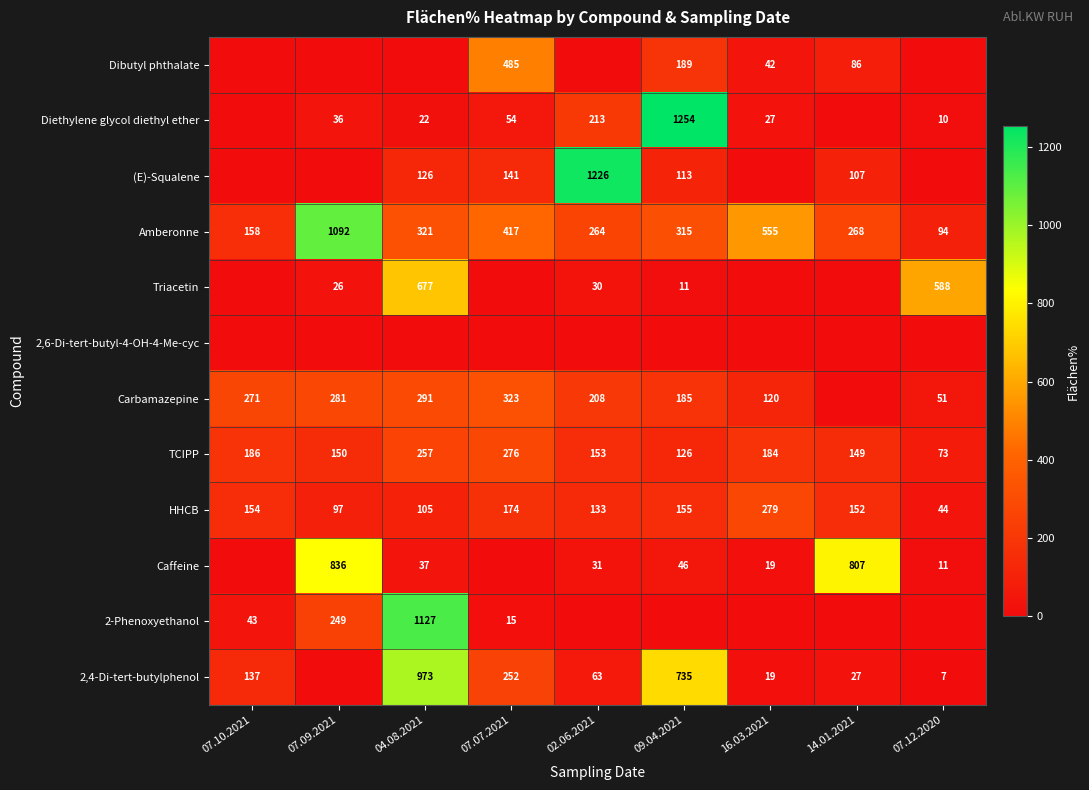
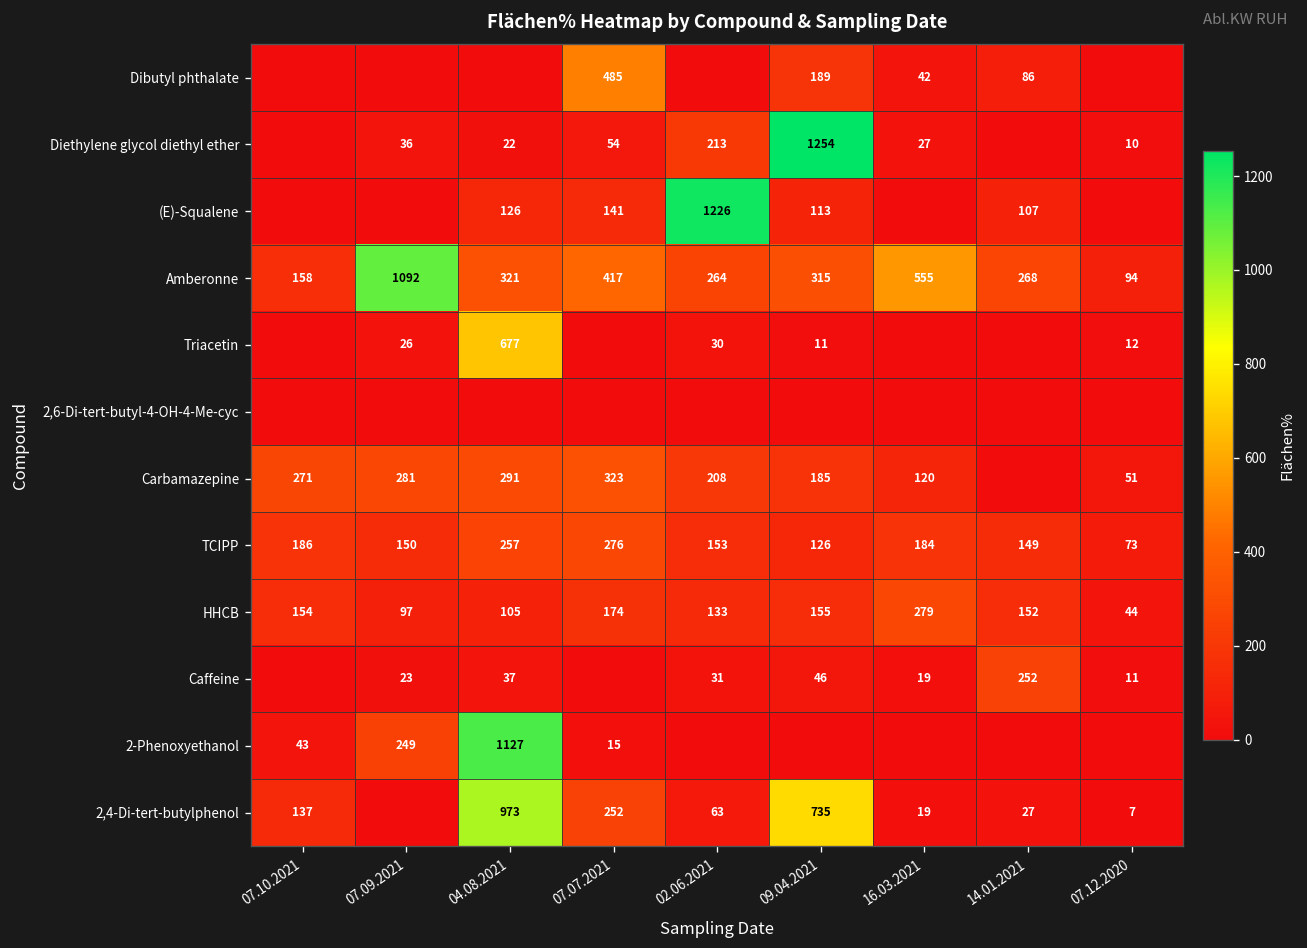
Triacetin, 07.12.2020: 588 -> 12
Caffeine, 07.09.2021: 836 -> 23
Caffeine, 14.01.2021: 807 -> 252
